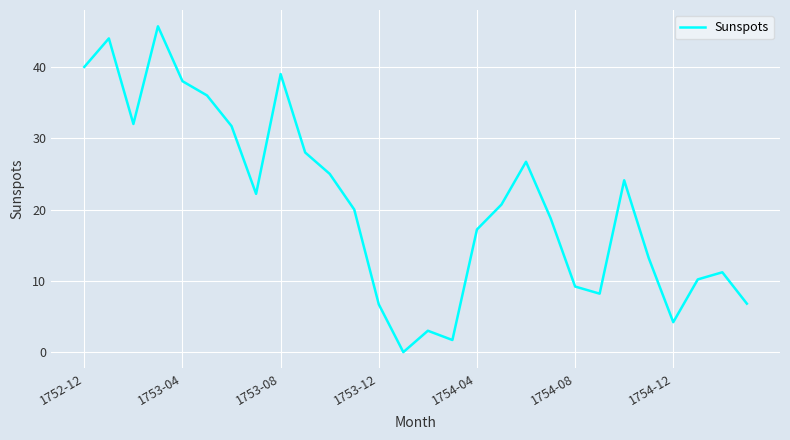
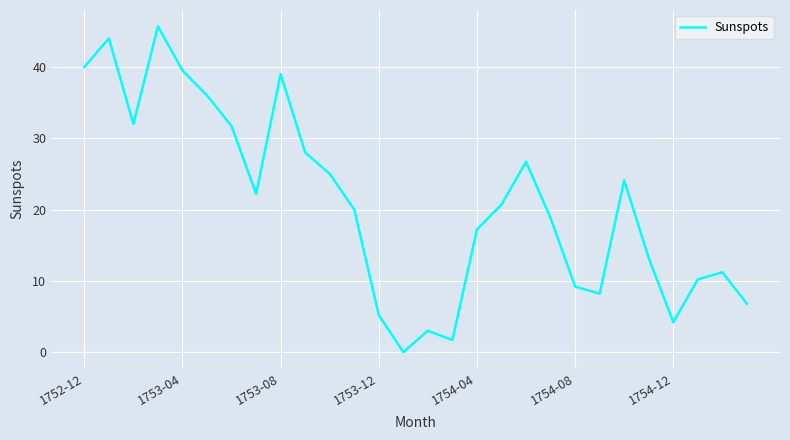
1753-04: 38 -> 40
1753-12: 7 -> 5
